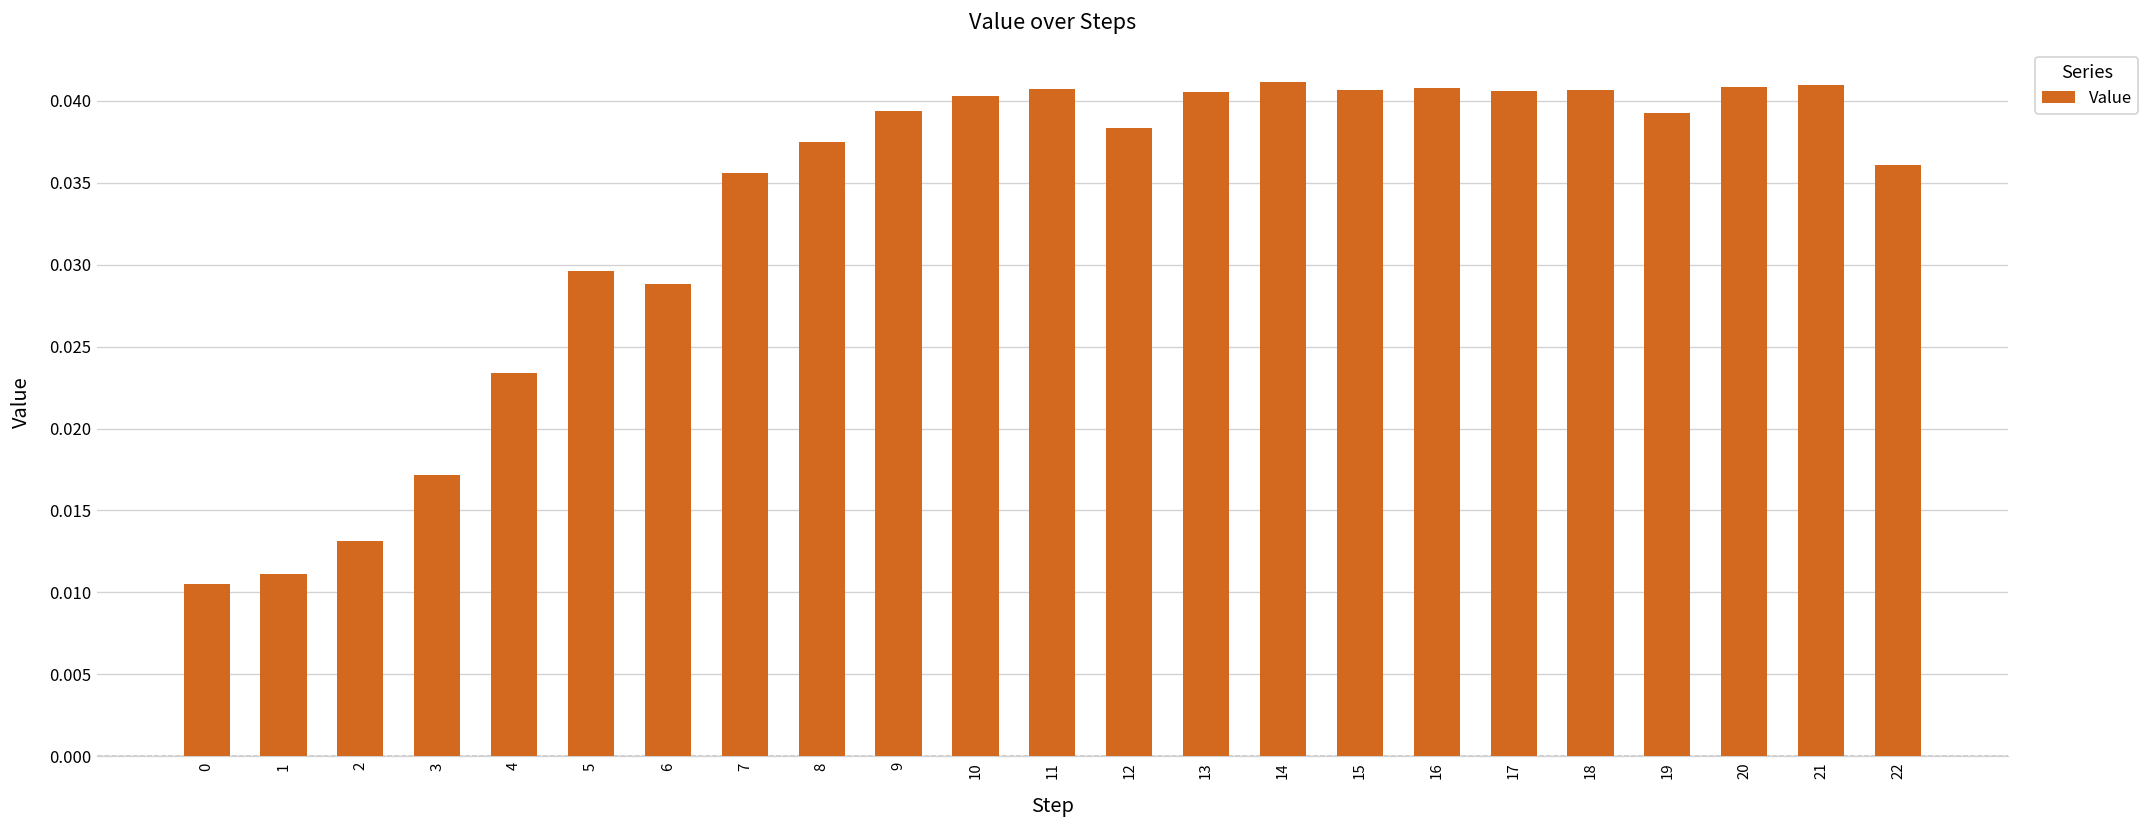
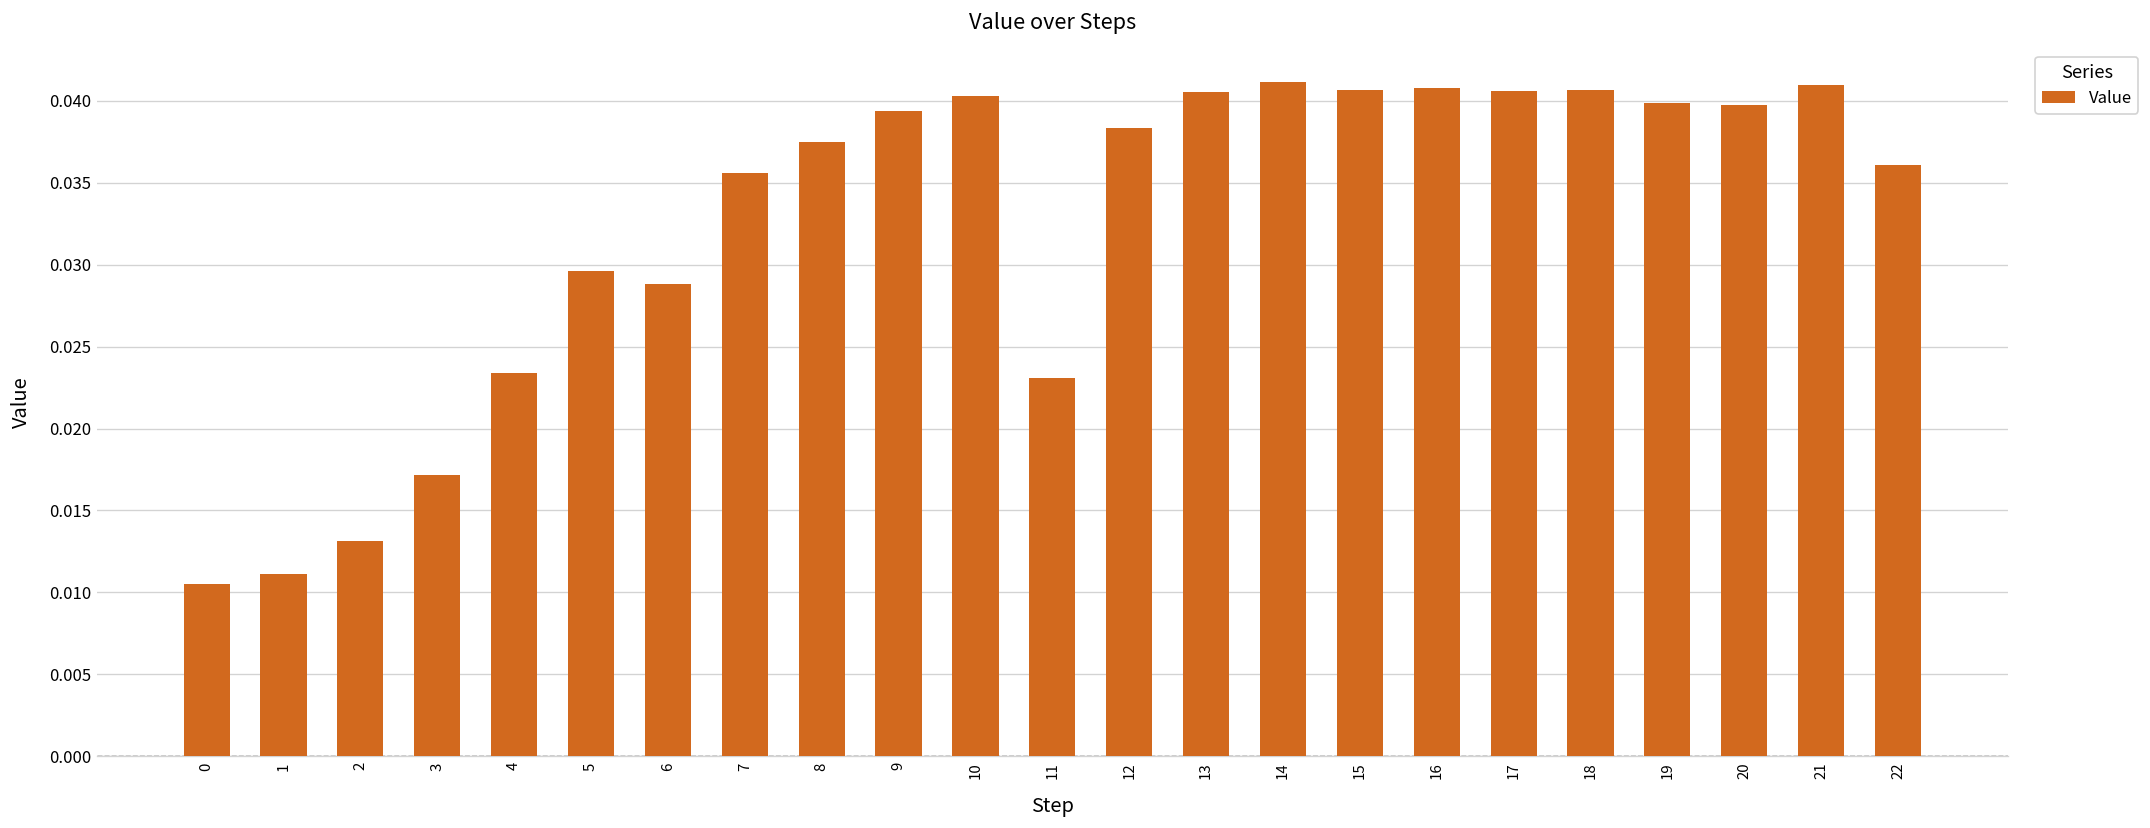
11: 0.0407 -> 0.0231
19: 0.0393 -> 0.0399
20: 0.0409 -> 0.0398
